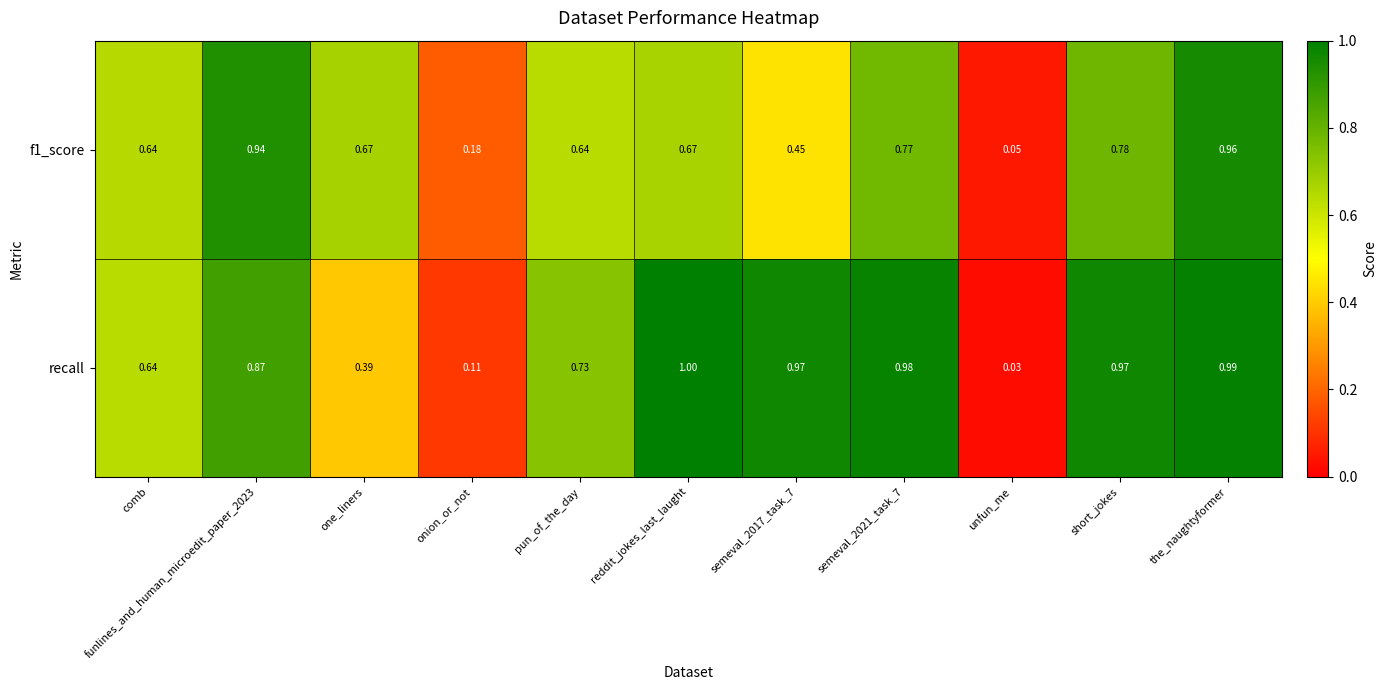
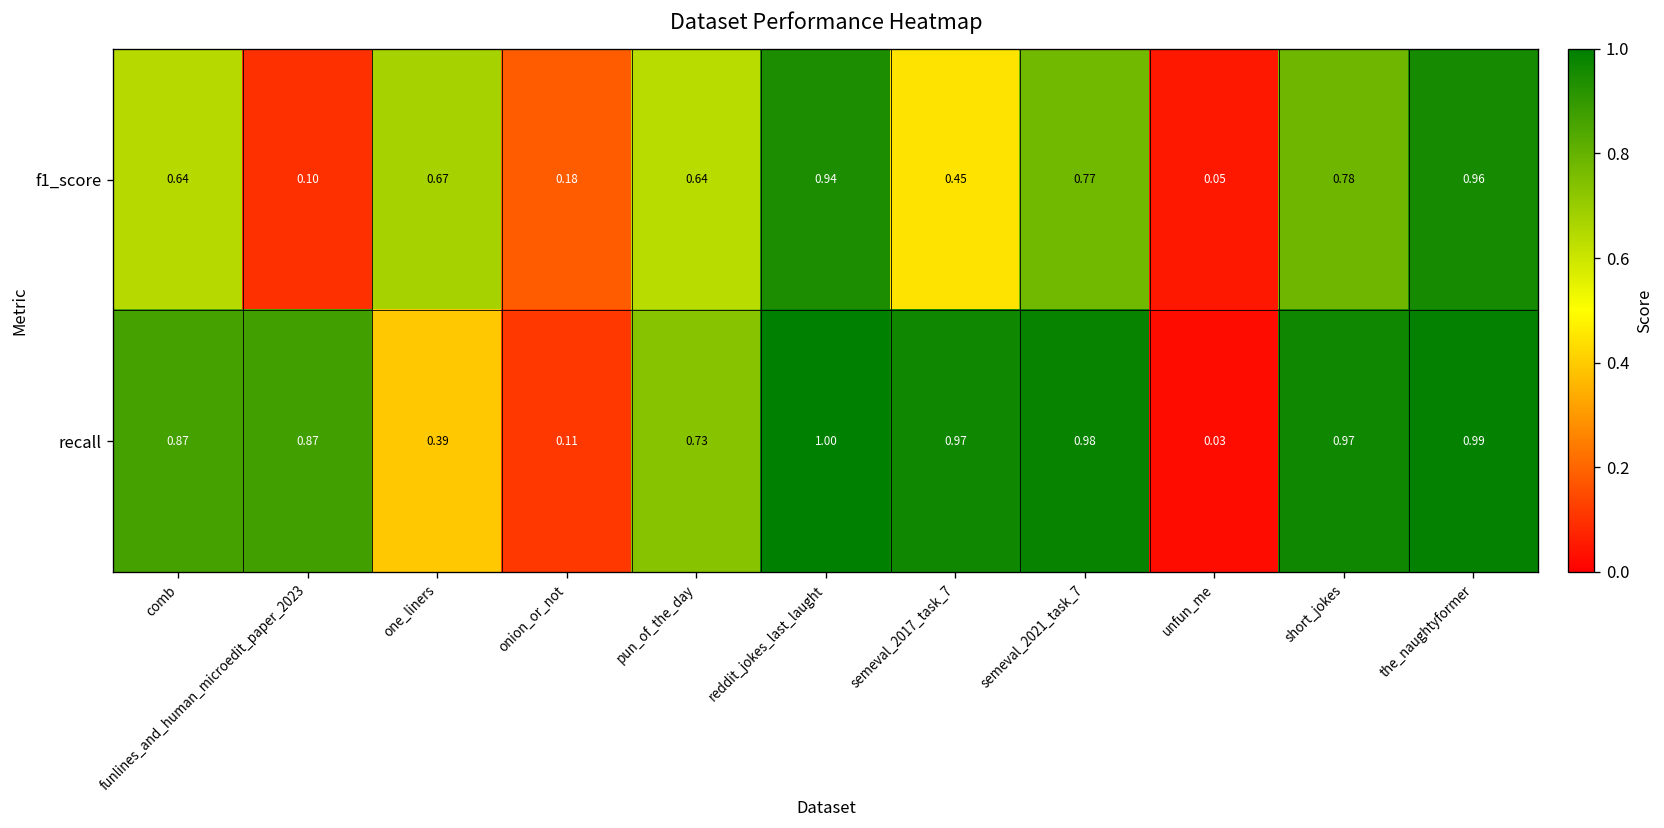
f1_score, funlines_and_human_microedit_paper_2023: 0.94 -> 0.10
f1_score, reddit_jokes_last_laught: 0.67 -> 0.94
recall, comb: 0.64 -> 0.87
